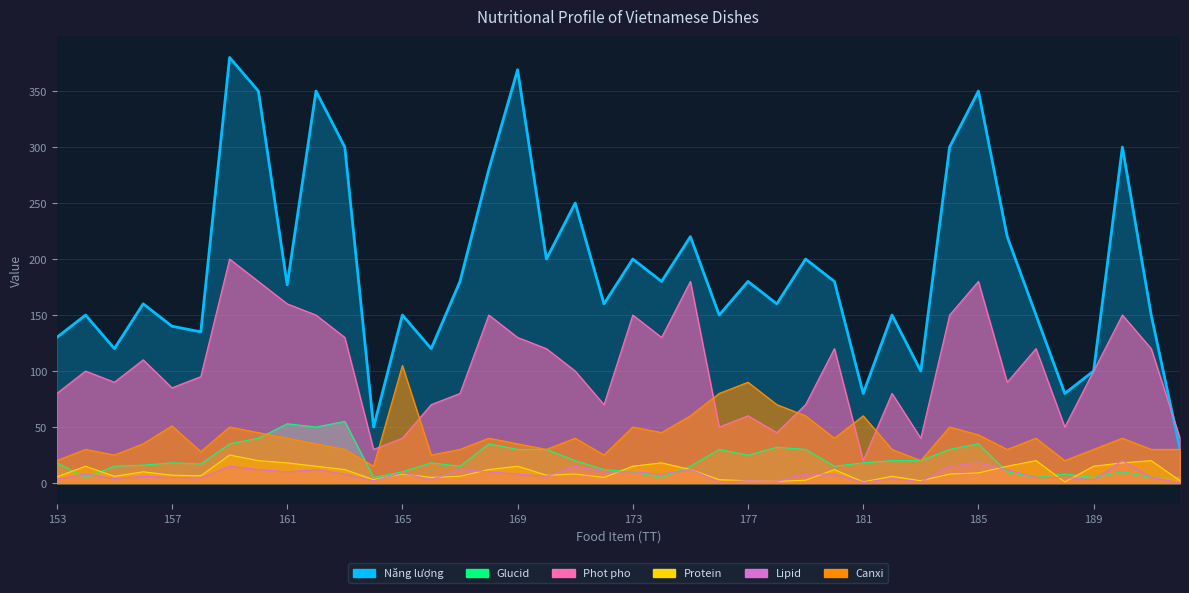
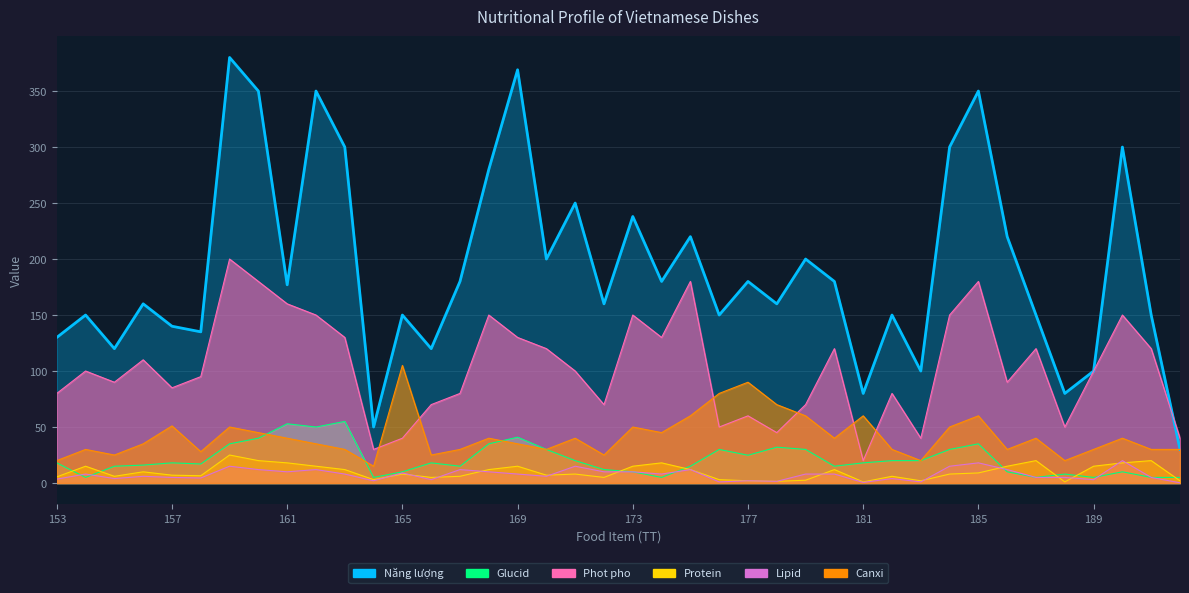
Glucid, 169: 30 -> 41
Năng lượng, 173: 200 -> 238
Canxi, 185: 43 -> 60
